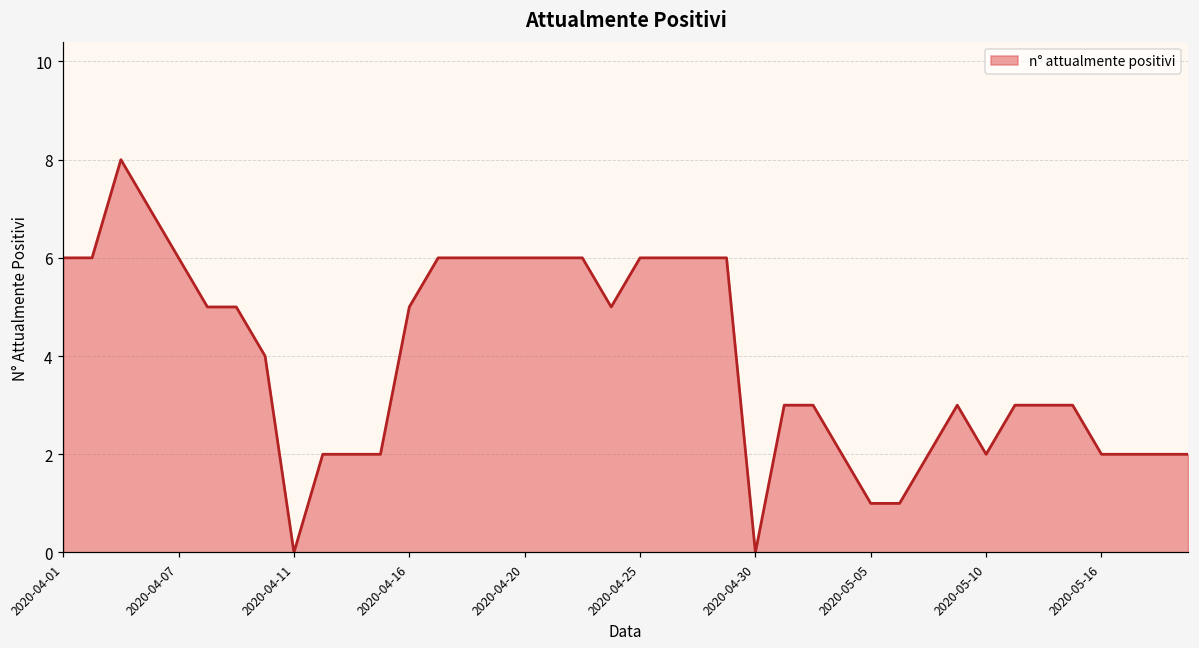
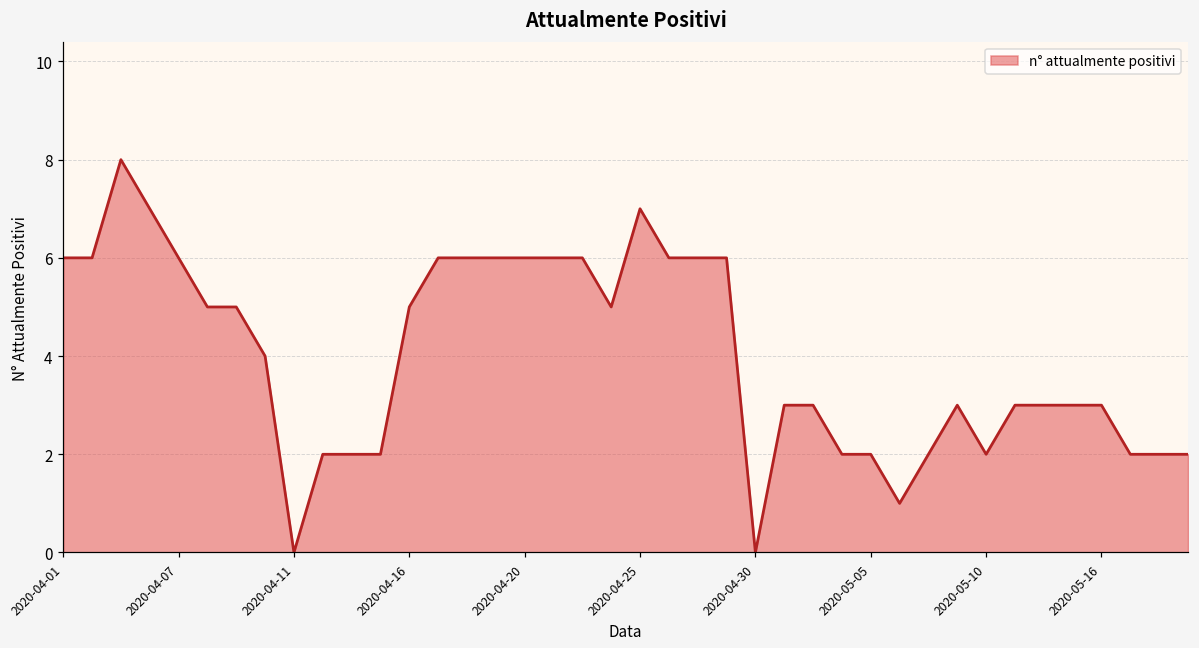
2020-04-25: 6 -> 7
2020-05-05: 1 -> 2
2020-05-16: 2 -> 3
